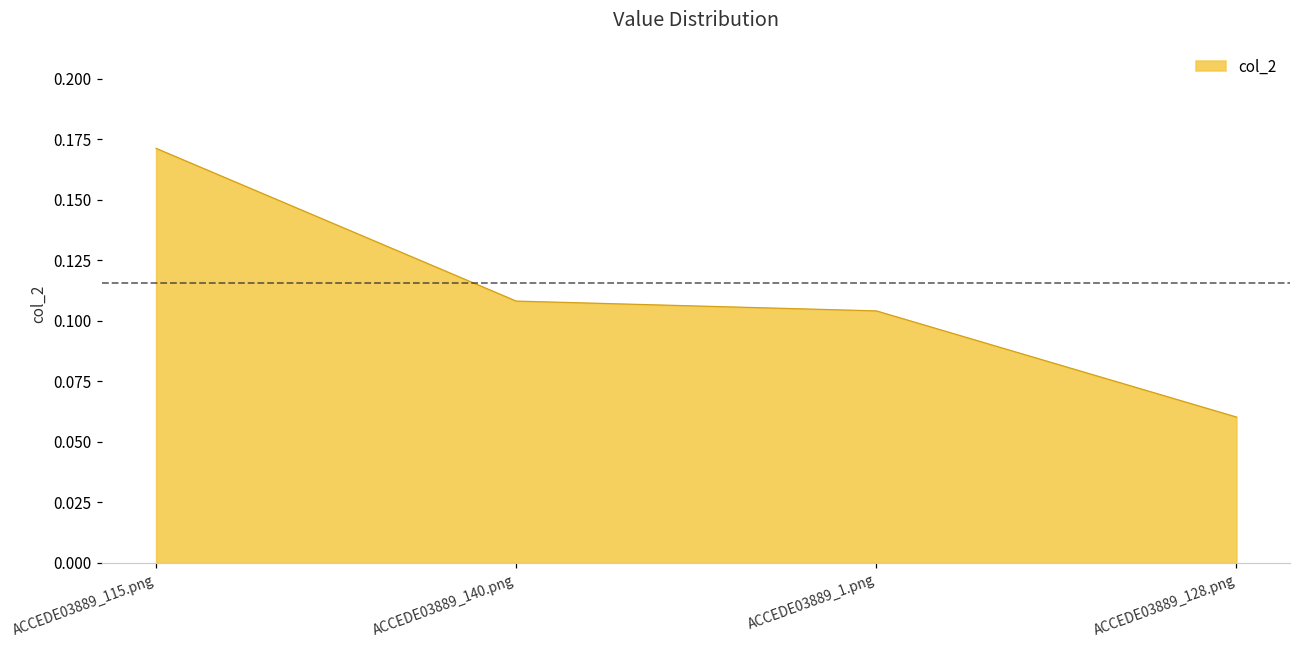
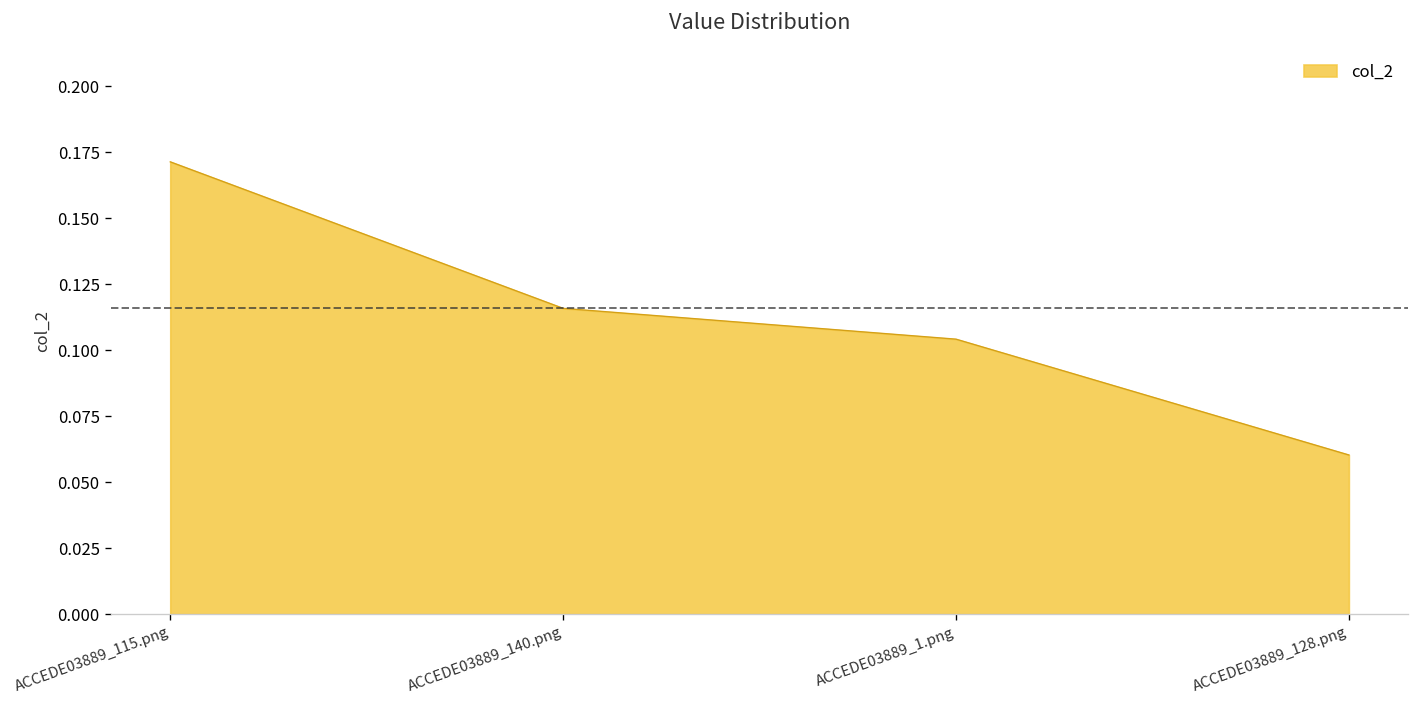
ACCEDE03889_140.png: 0.108 -> 0.116
